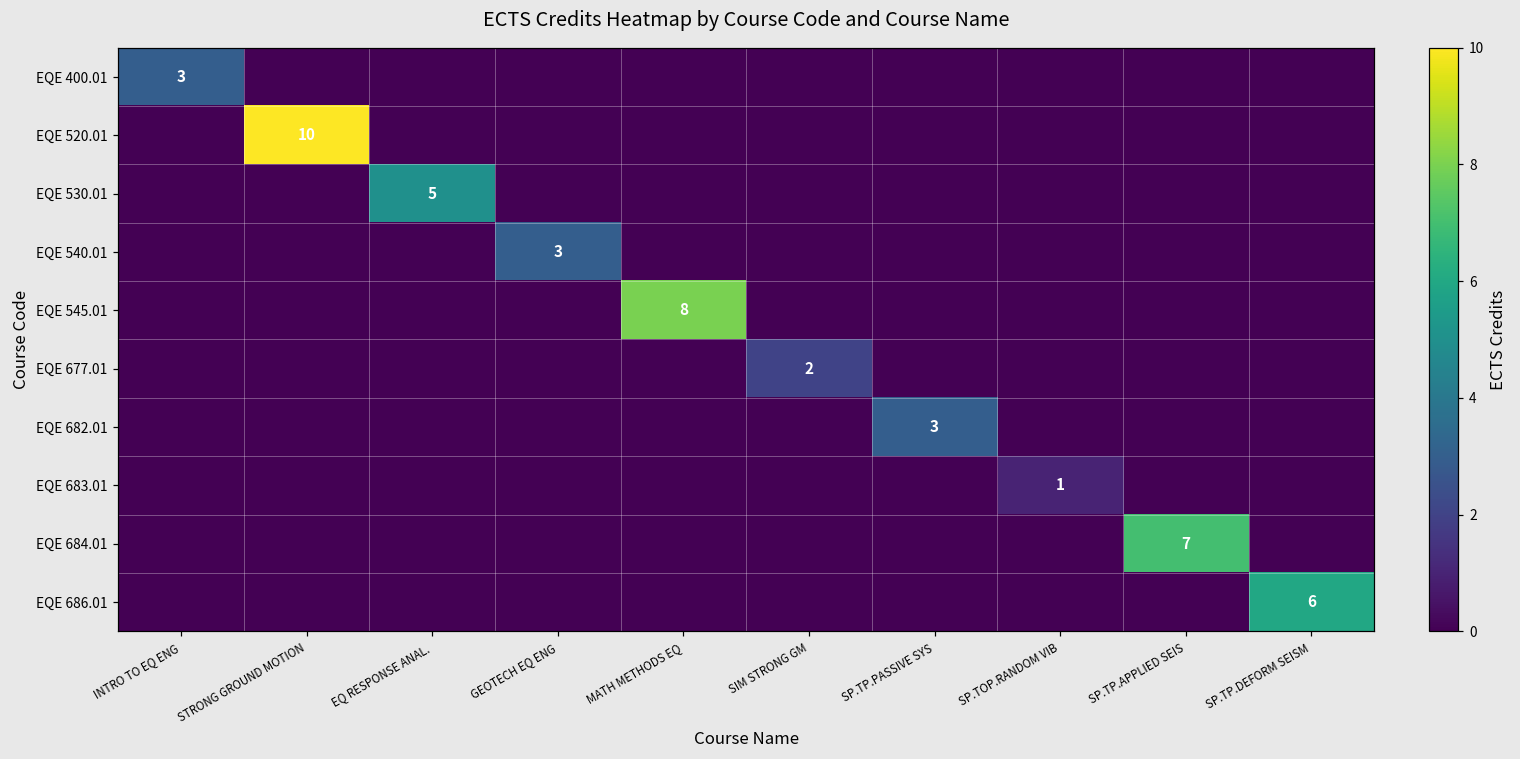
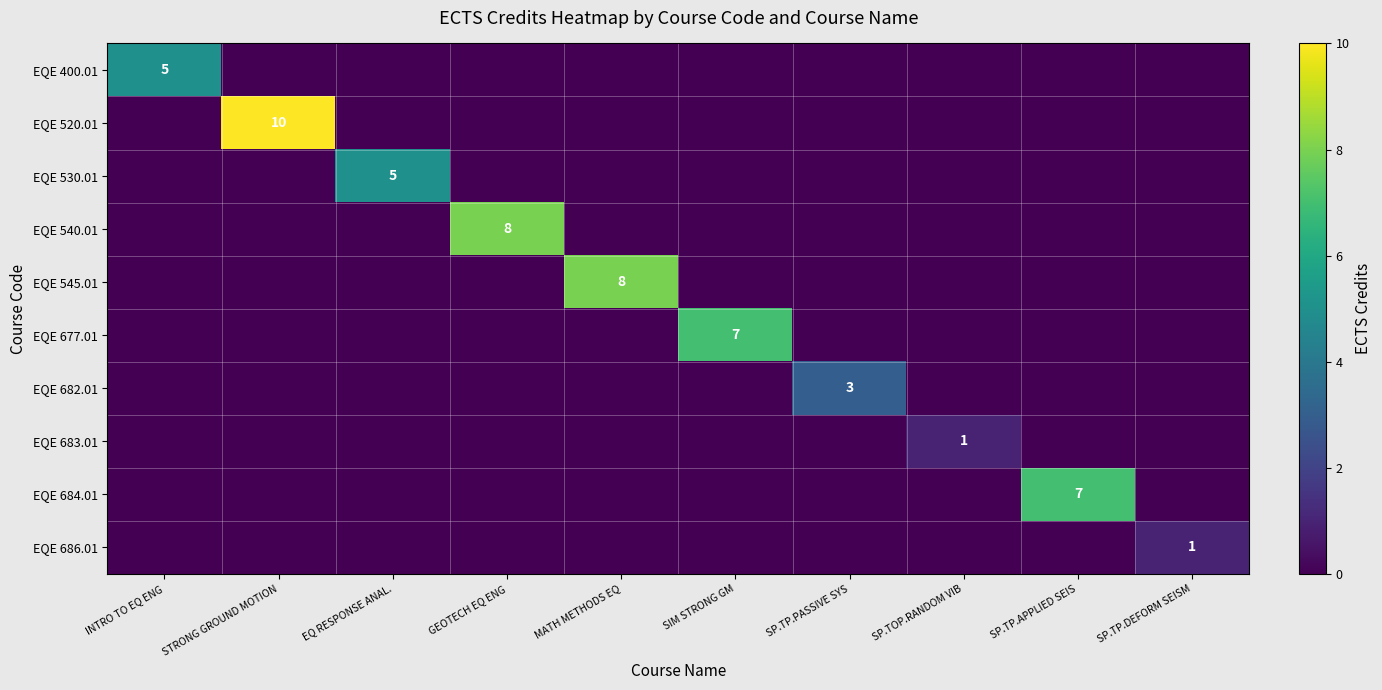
EQE 400.01, INTRO TO EQ ENG: 3 -> 5
EQE 540.01, GEOTECH EQ ENG: 3 -> 8
EQE 677.01, SIM STRONG GM: 2 -> 7
EQE 686.01, SP.TP.DEFORM SEISM: 6 -> 1
